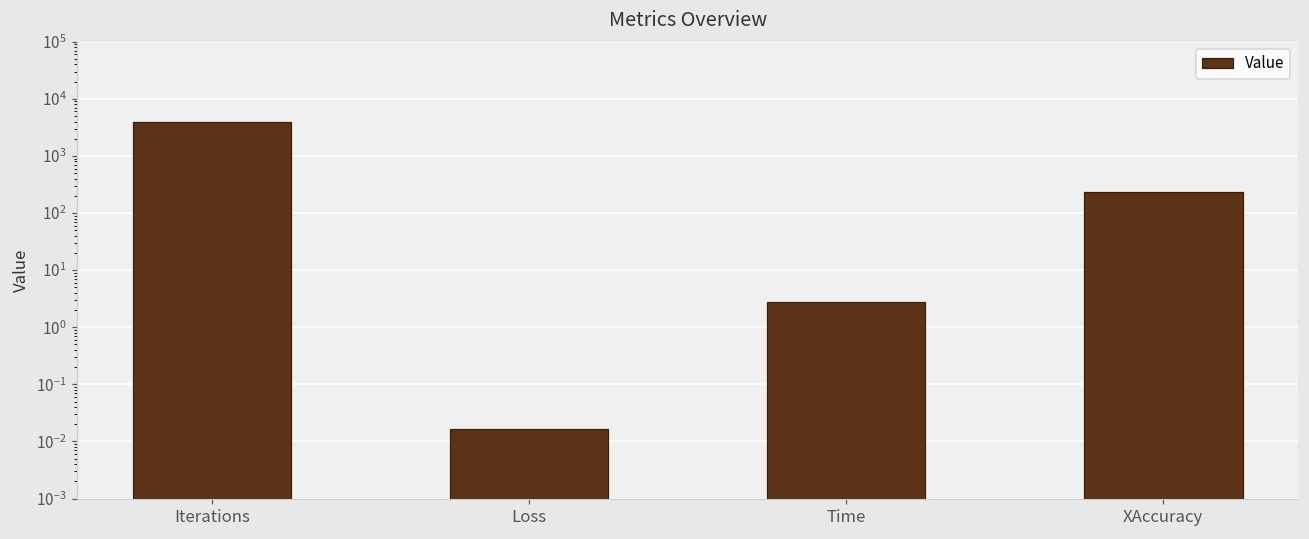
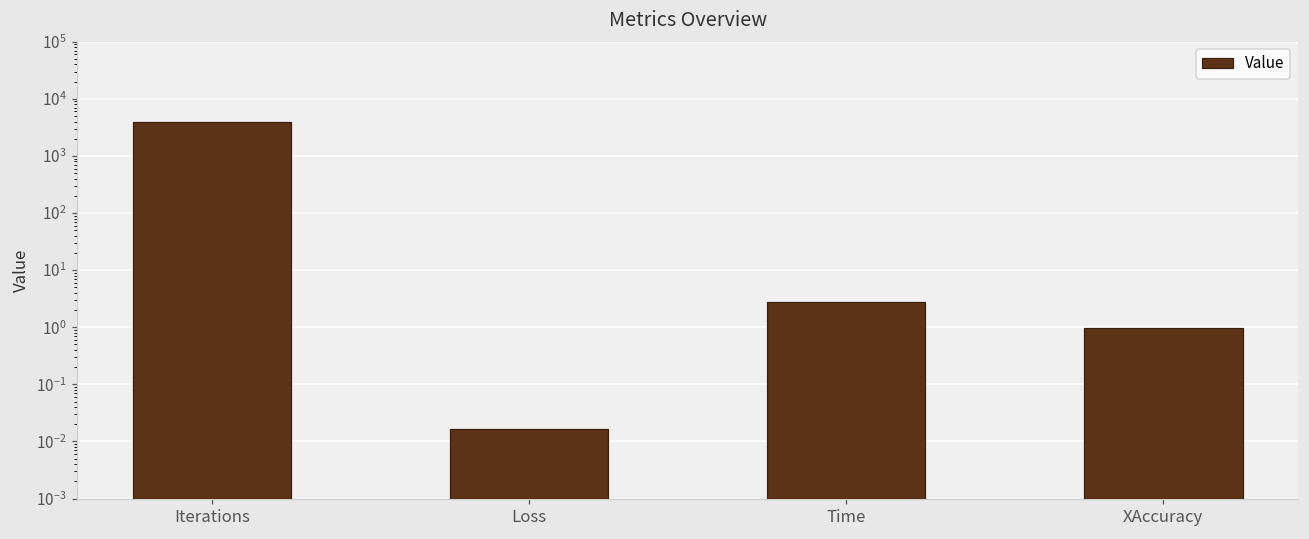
XAccuracy: 200 -> 1.0
